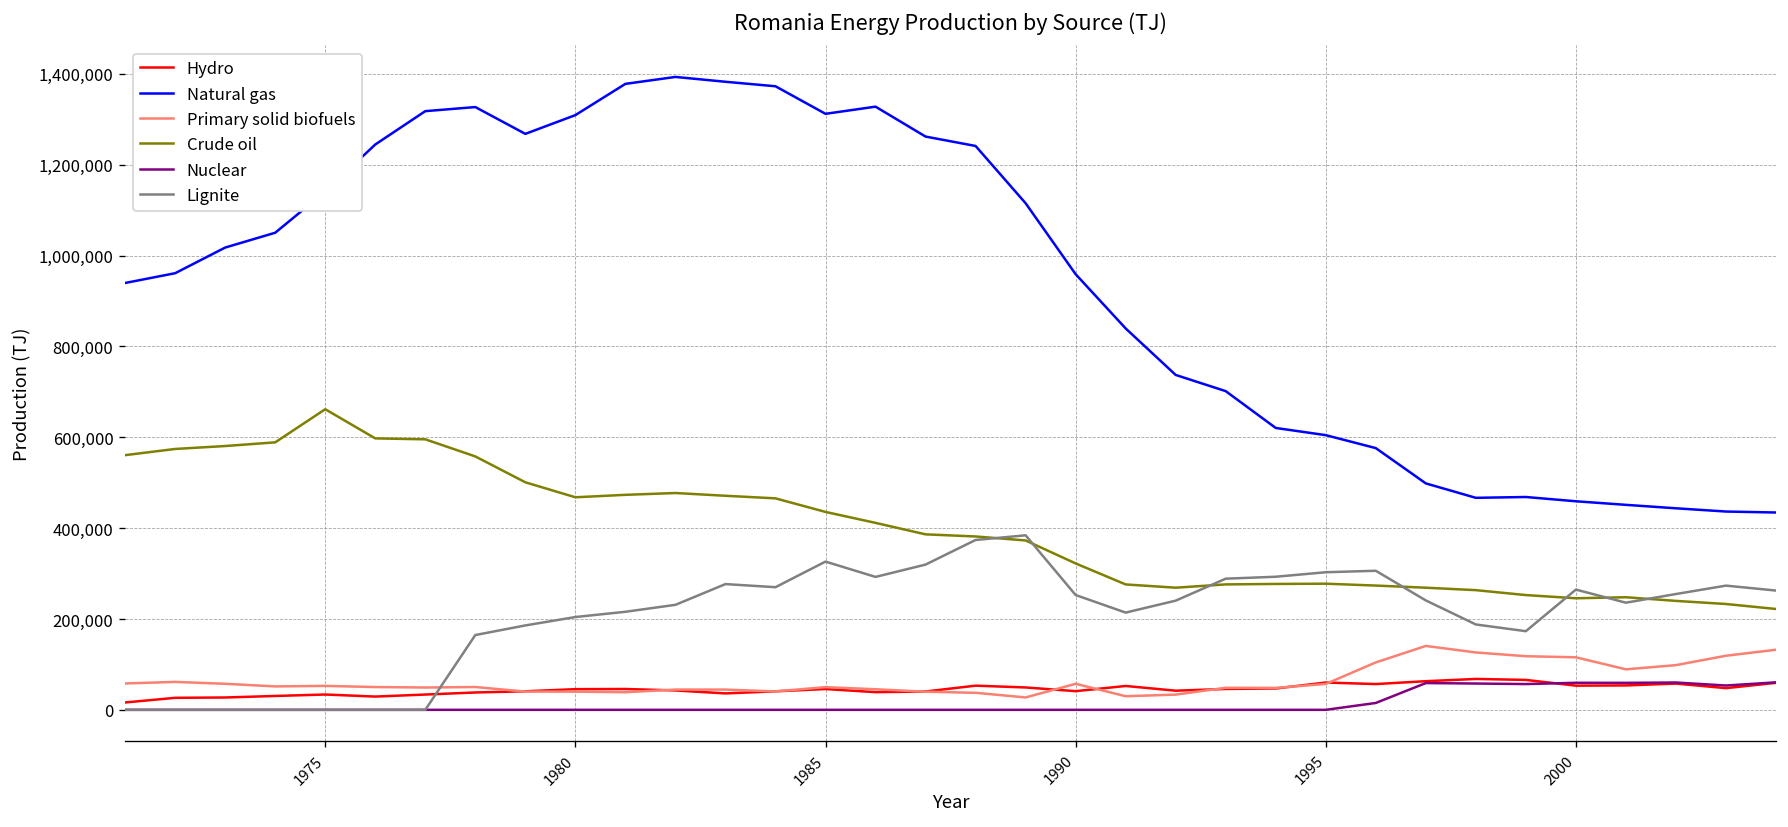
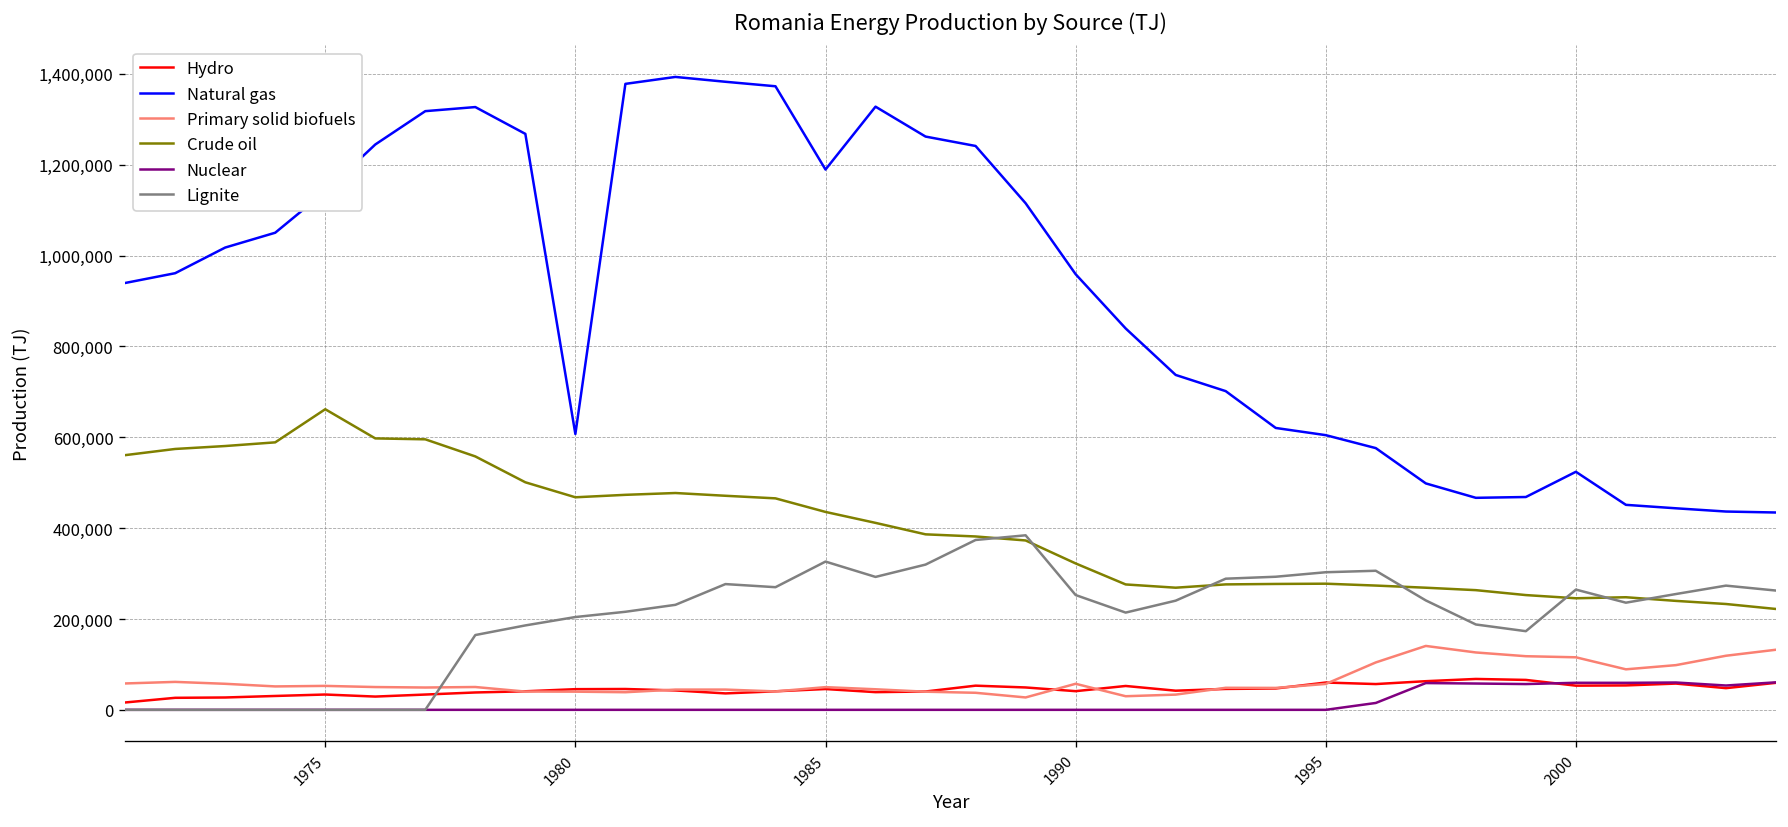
Natural gas, 1980: 1,310,000 -> 610,000
Natural gas, 1985: 1,310,000 -> 1,190,000
Natural gas, 2000: 460,000 -> 520,000
